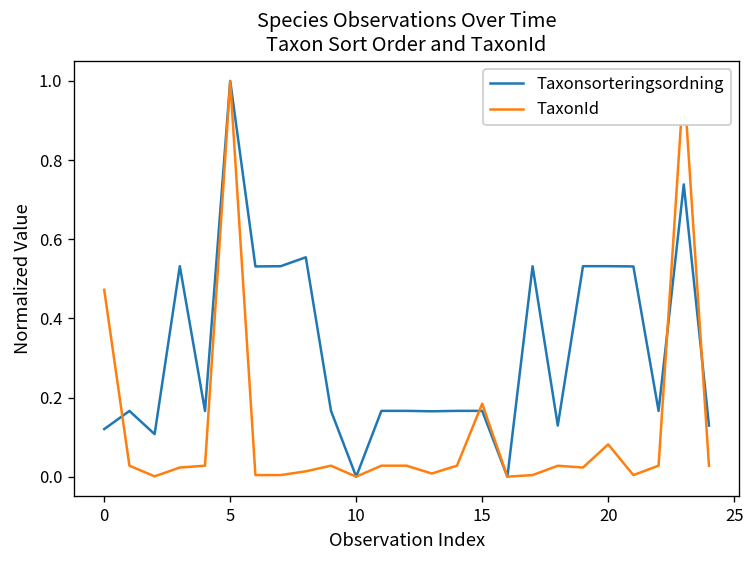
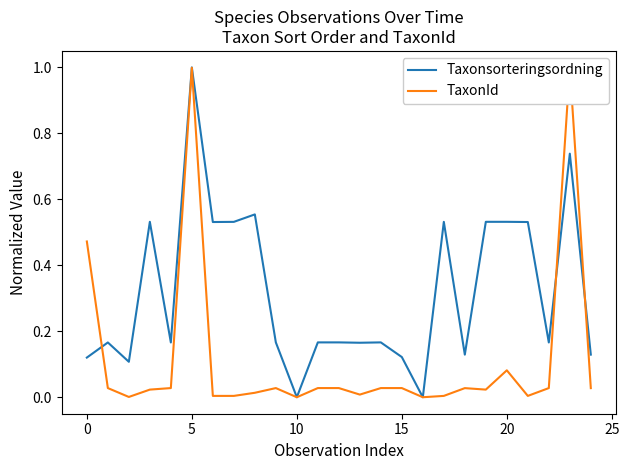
Taxonsorteringsordning, 15: 0.17 -> 0.12
TaxonId, 15: 0.18 -> 0.03
